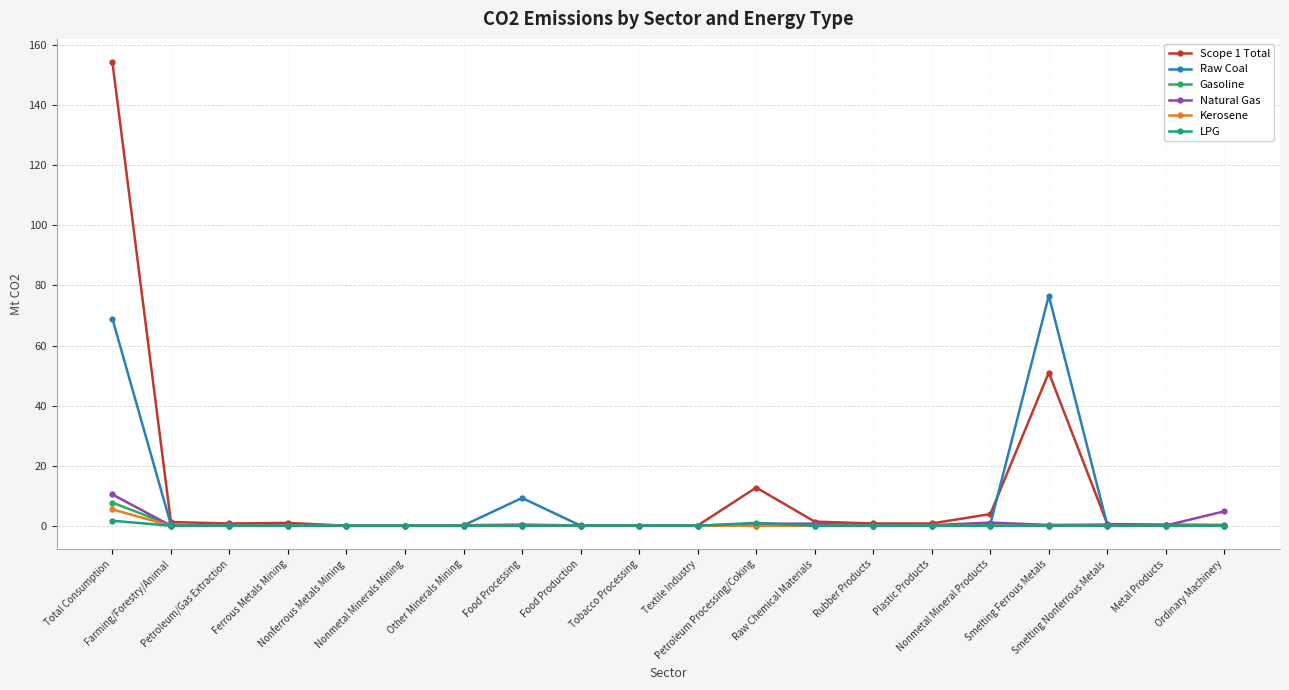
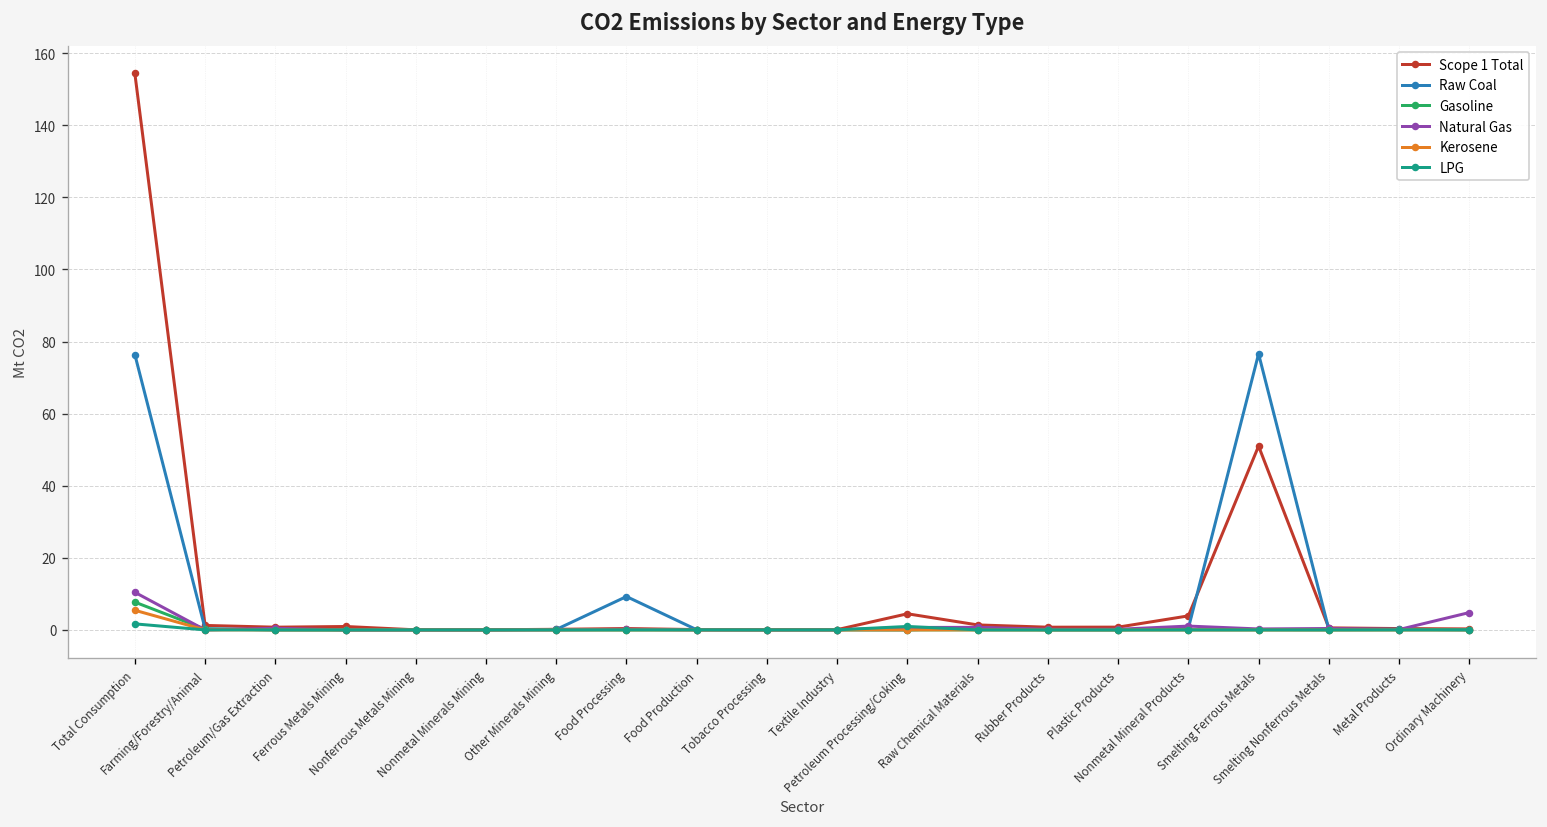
Raw Coal, Total Consumption: 69 -> 76
Scope 1 Total, Petroleum Processing/Coking: 13 -> 4
